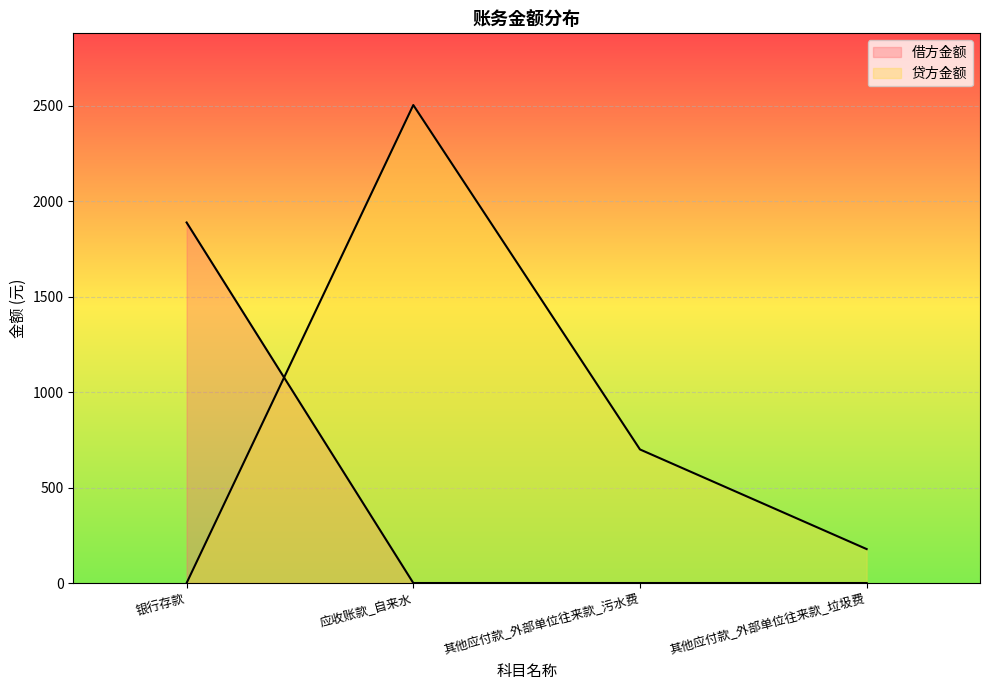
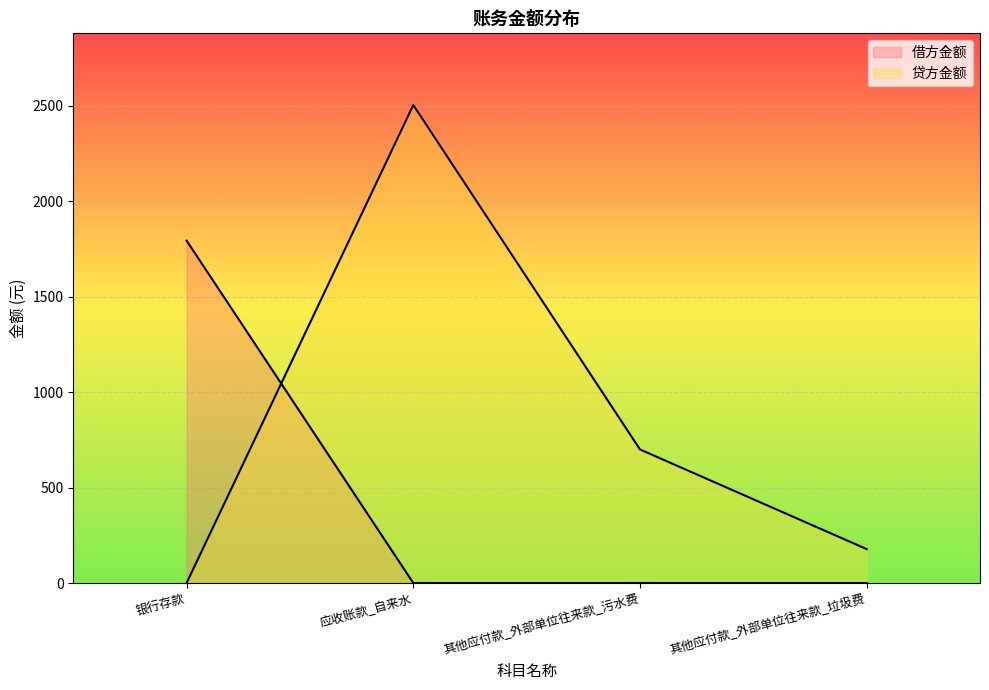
借方金额, 银行存款: 1890 -> 1790
